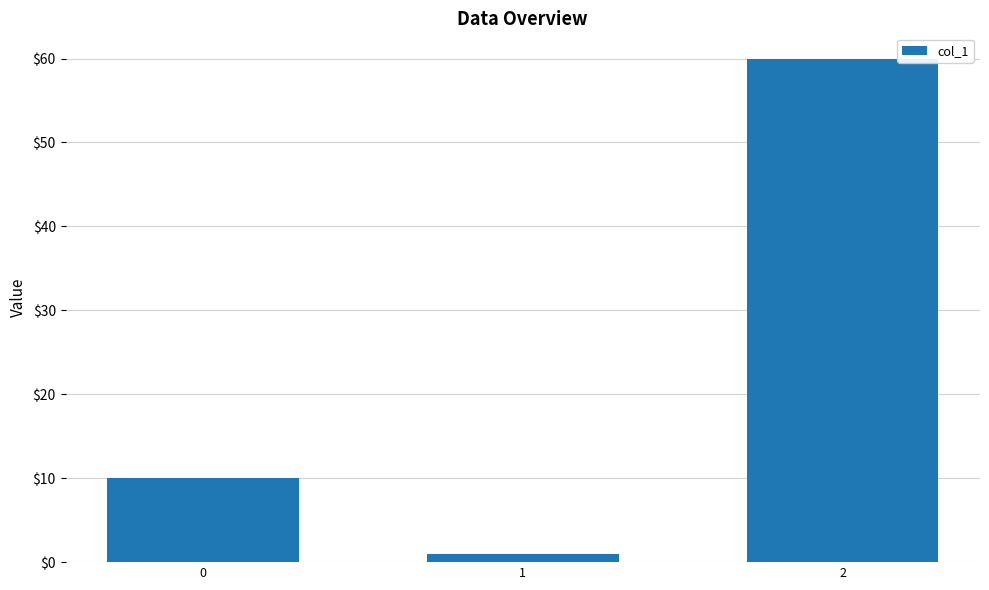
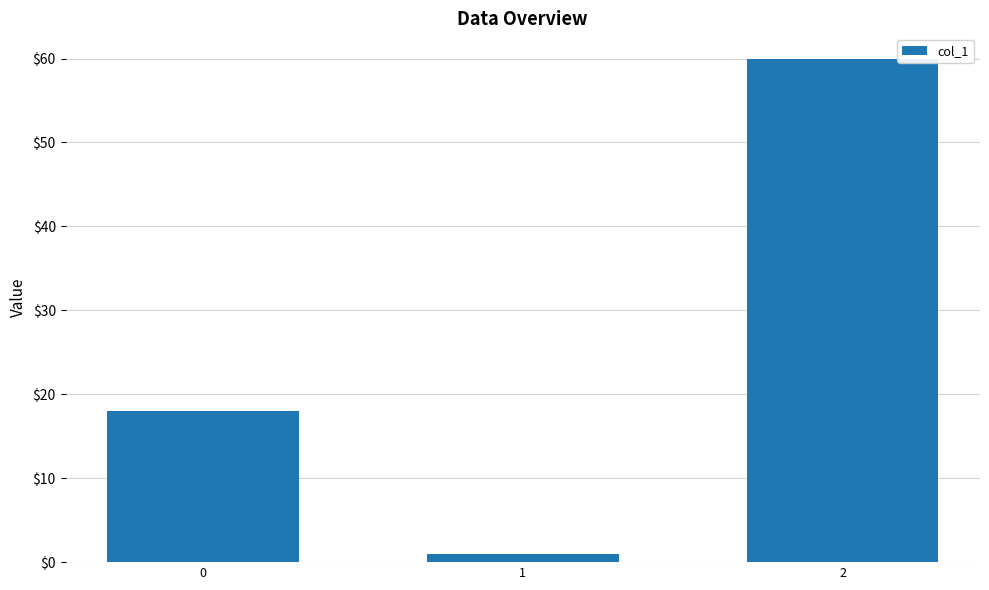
0: $10 -> $18
